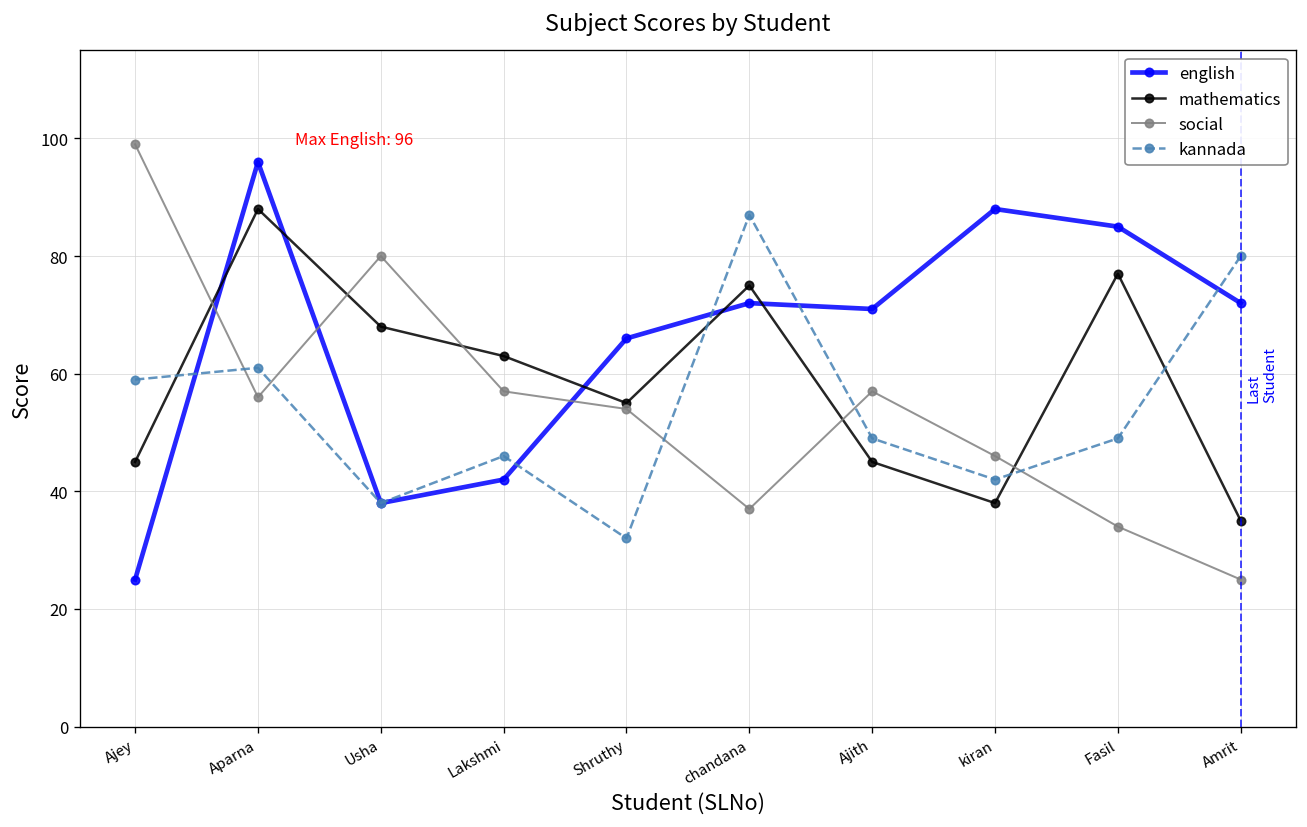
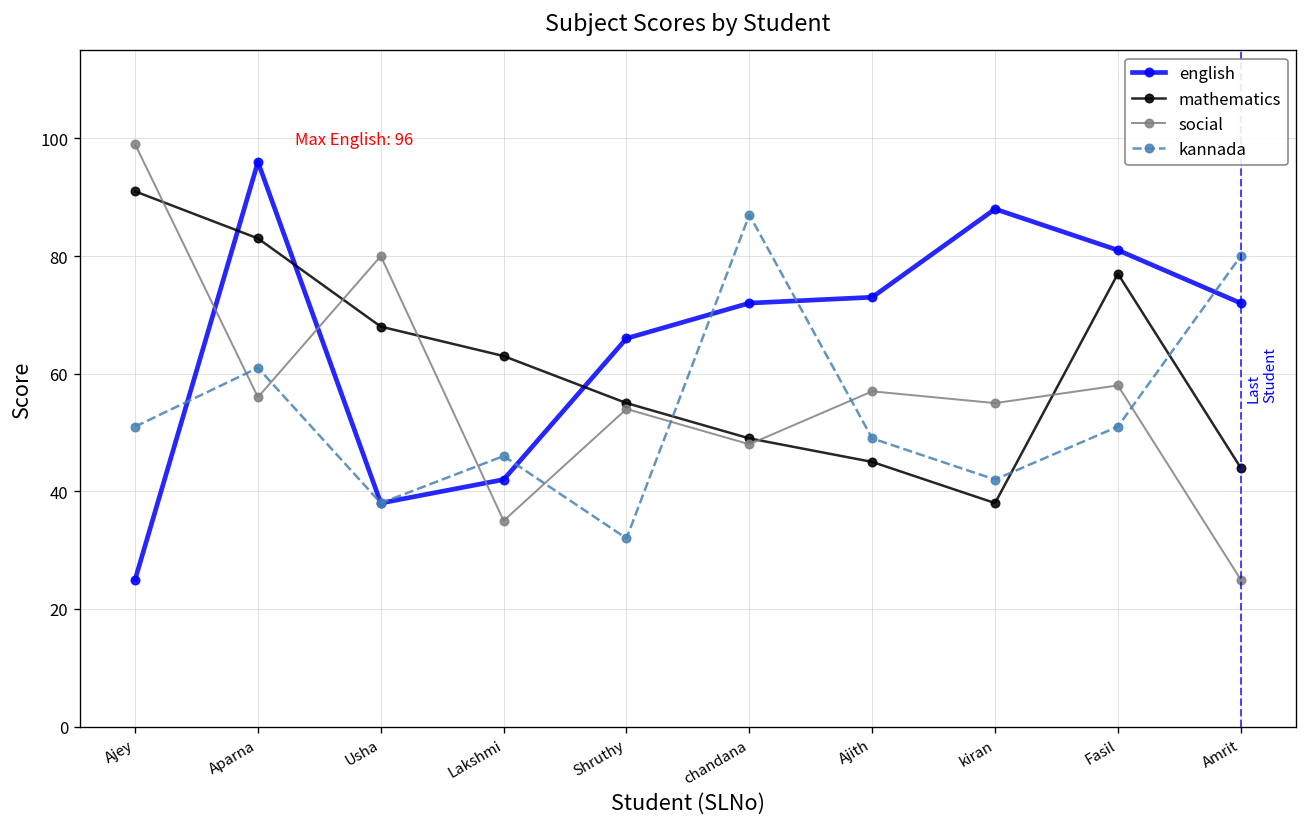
mathematics, Ajey: 45 -> 91
kannada, Ajey: 59 -> 51
mathematics, Aparna: 88 -> 83
social, Lakshmi: 57 -> 35
mathematics, chandana: 75 -> 49
social, chandana: 37 -> 48
english, Ajith: 71 -> 73
social, kiran: 46 -> 55
english, Fasil: 85 -> 81
social, Fasil: 34 -> 58
kannada, Fasil: 49 -> 51
mathematics, Amrit: 35 -> 44
